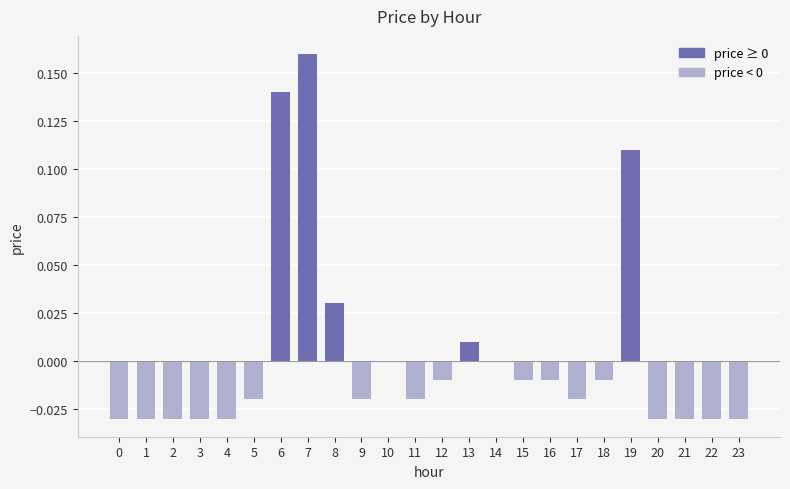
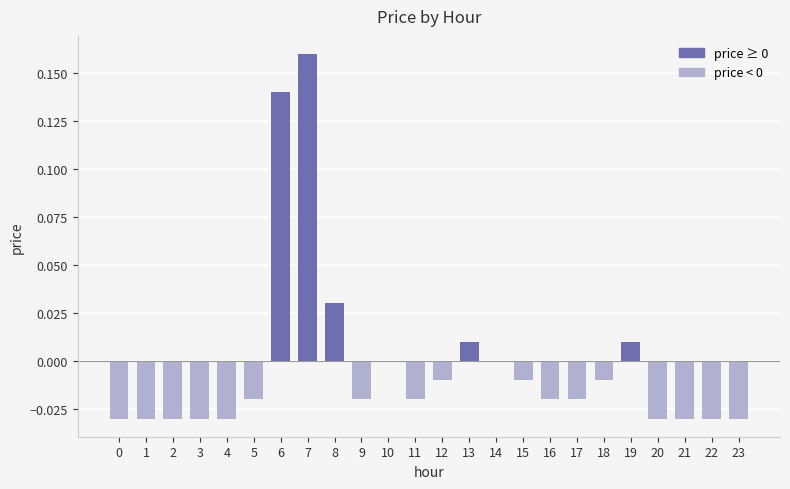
16: -0.01 -> -0.02
19: 0.11 -> 0.01
